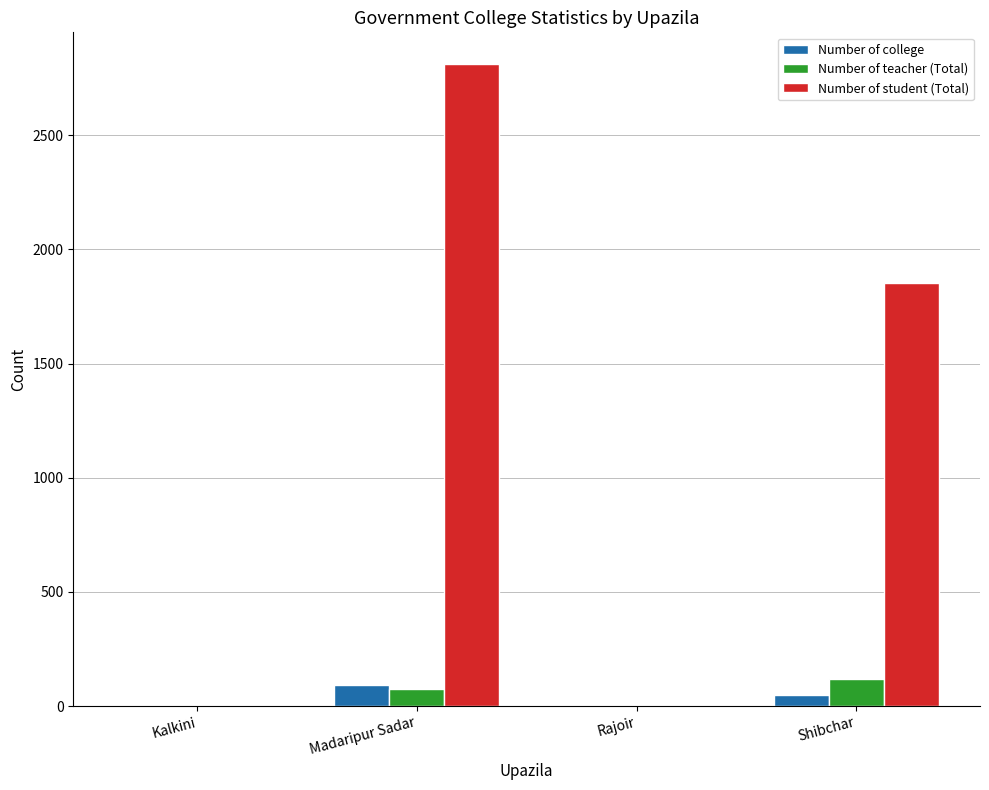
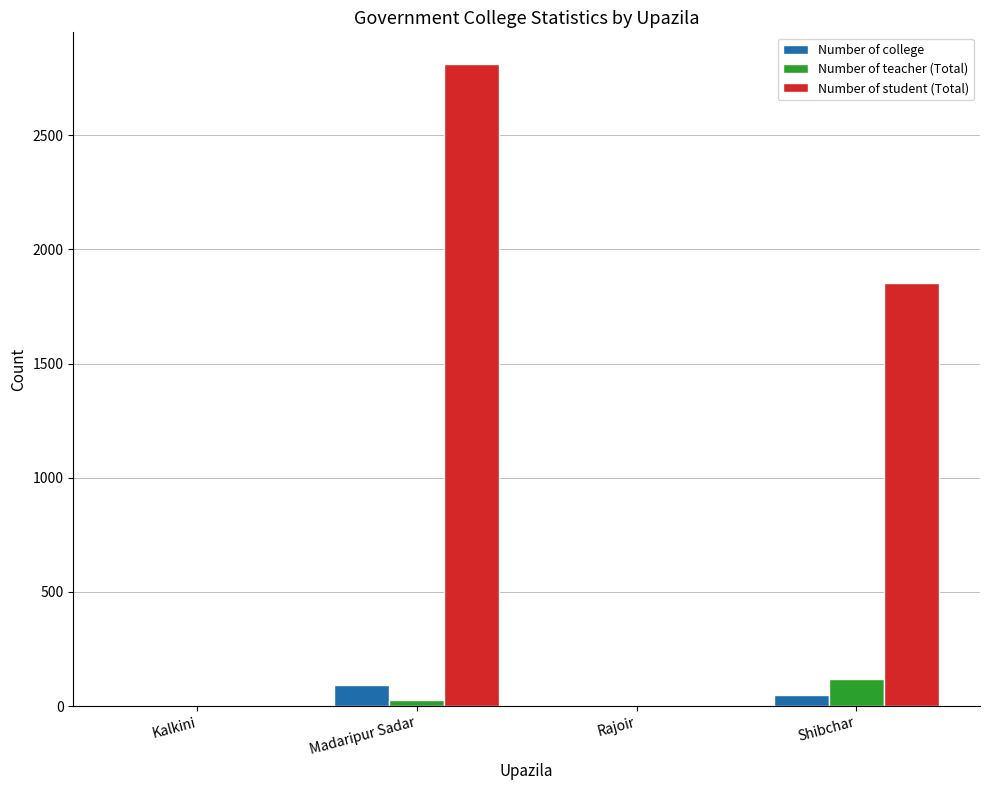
Number of teacher (Total), Madaripur Sadar: 80 -> 30
